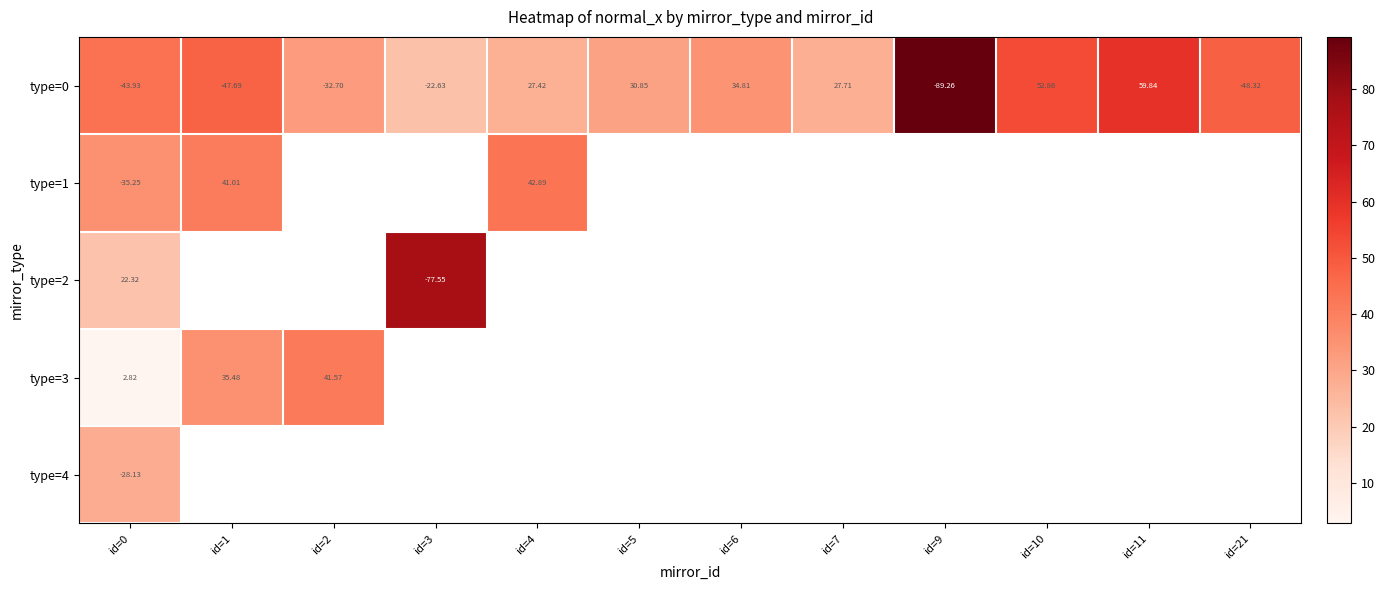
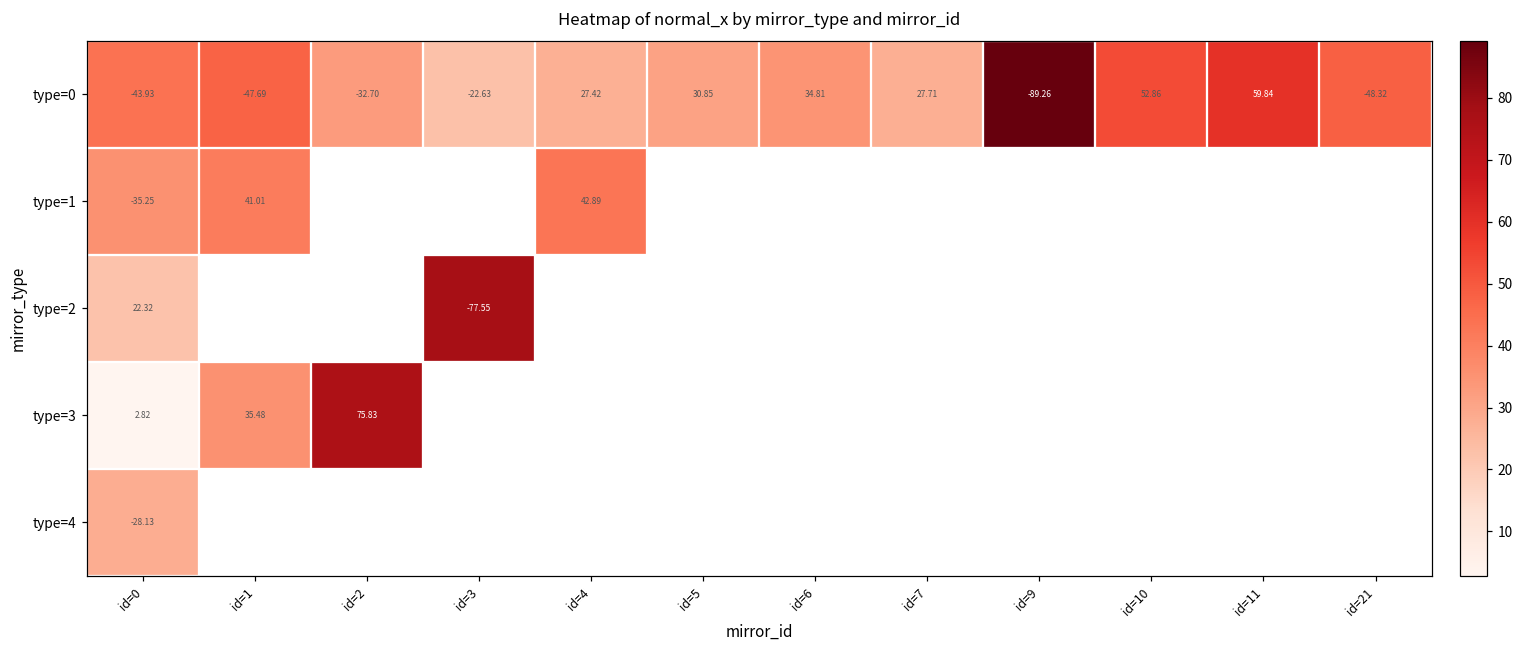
type=3, id=2: 41.57 -> 75.83
